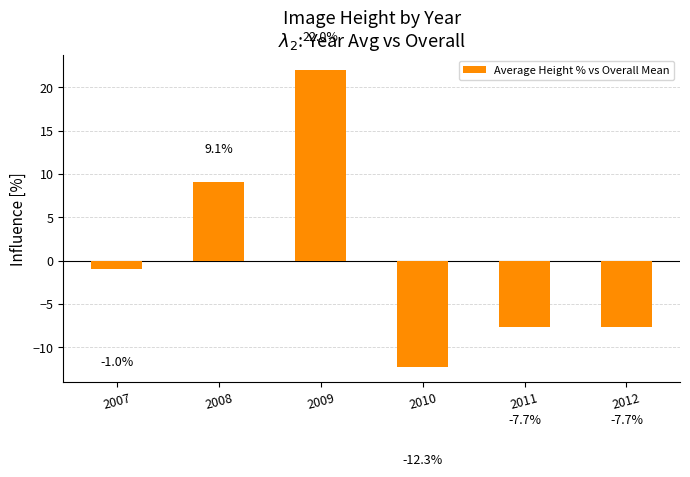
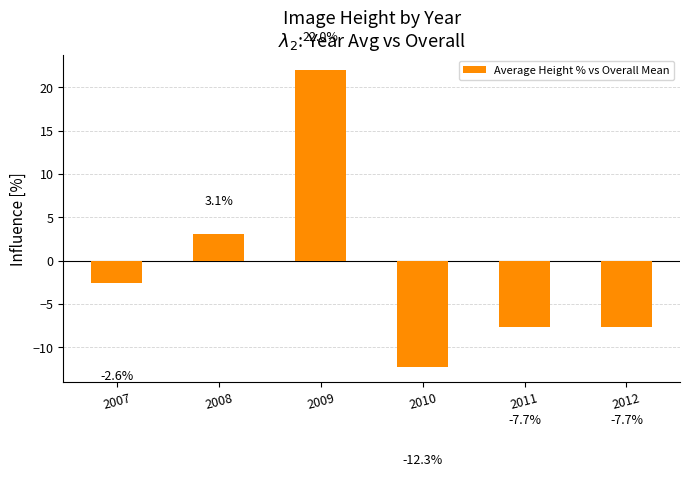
2007: -1.0% -> -2.6%
2008: 9.1% -> 3.1%
